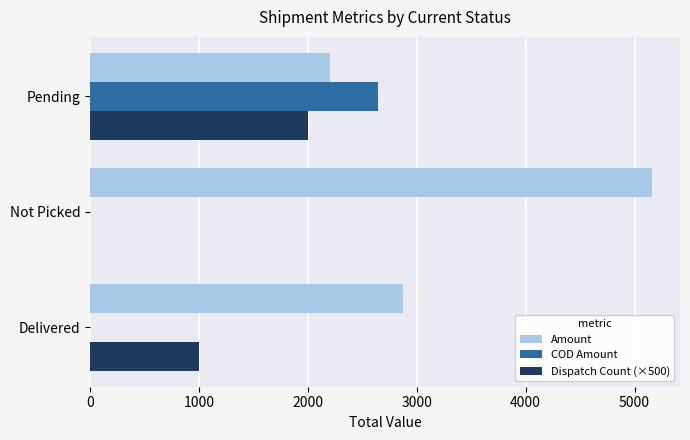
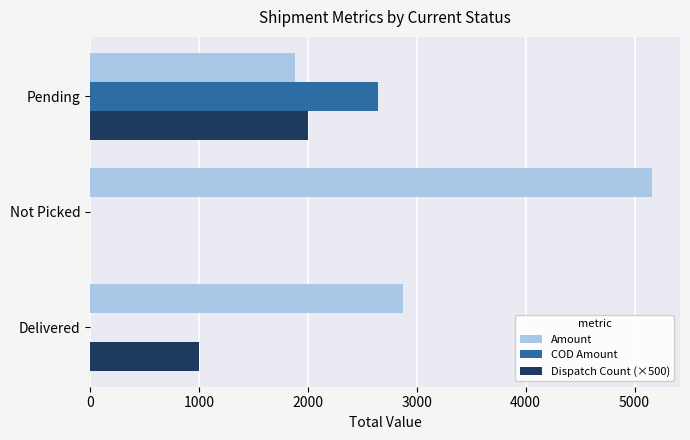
Amount, Pending: 2200 -> 1880
